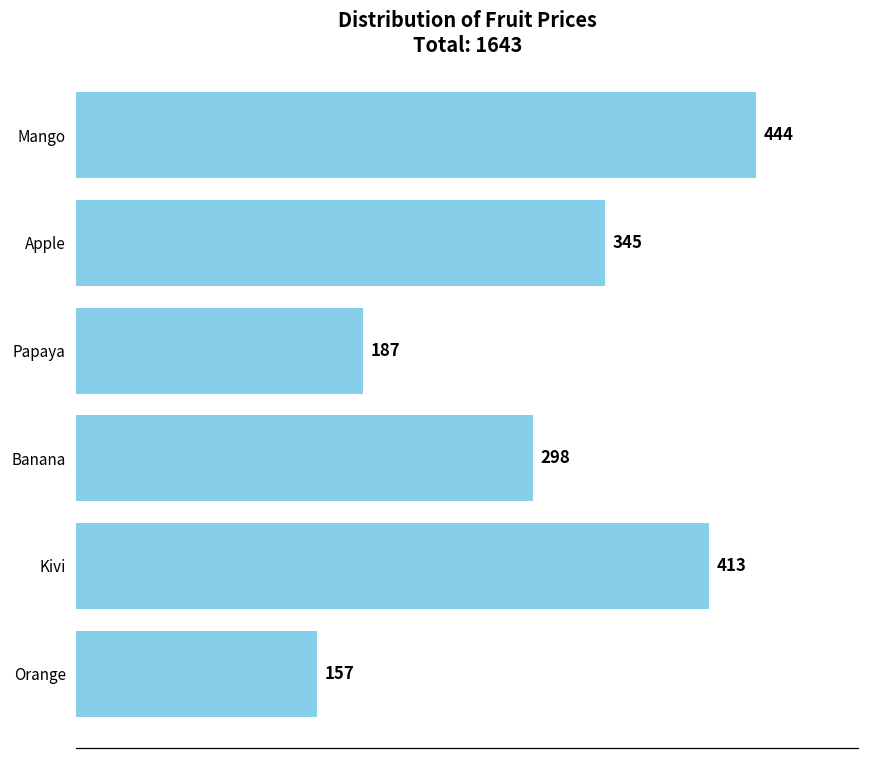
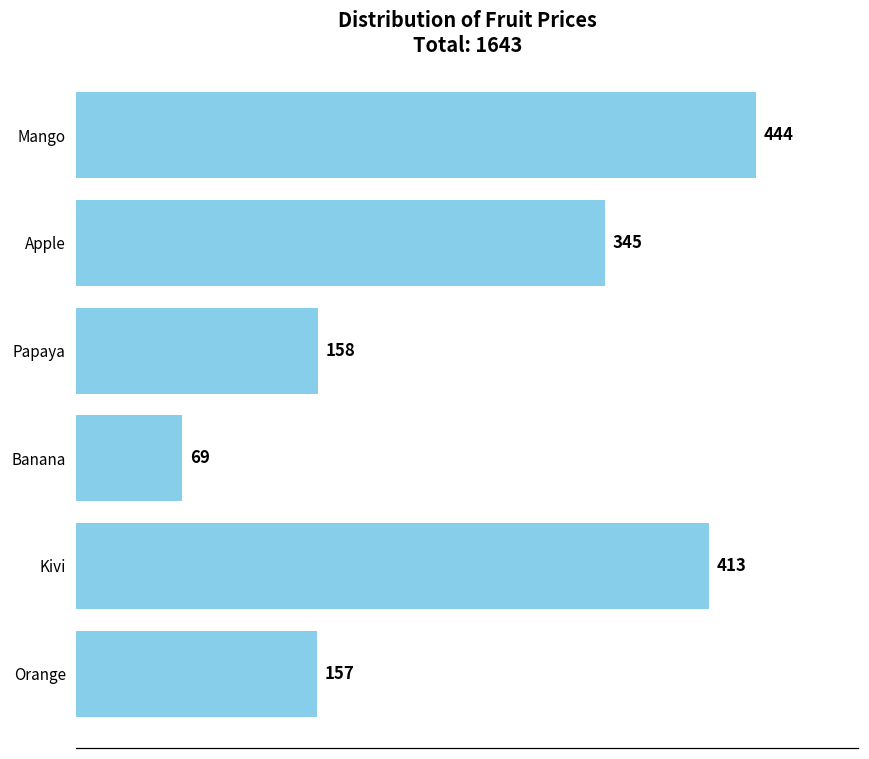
Papaya: 187 -> 158
Banana: 298 -> 69
